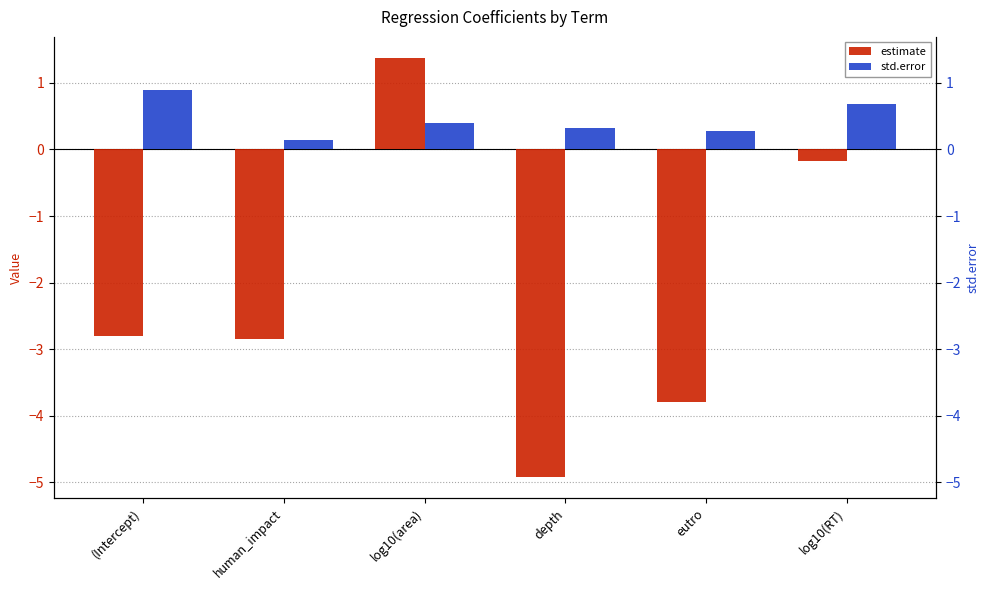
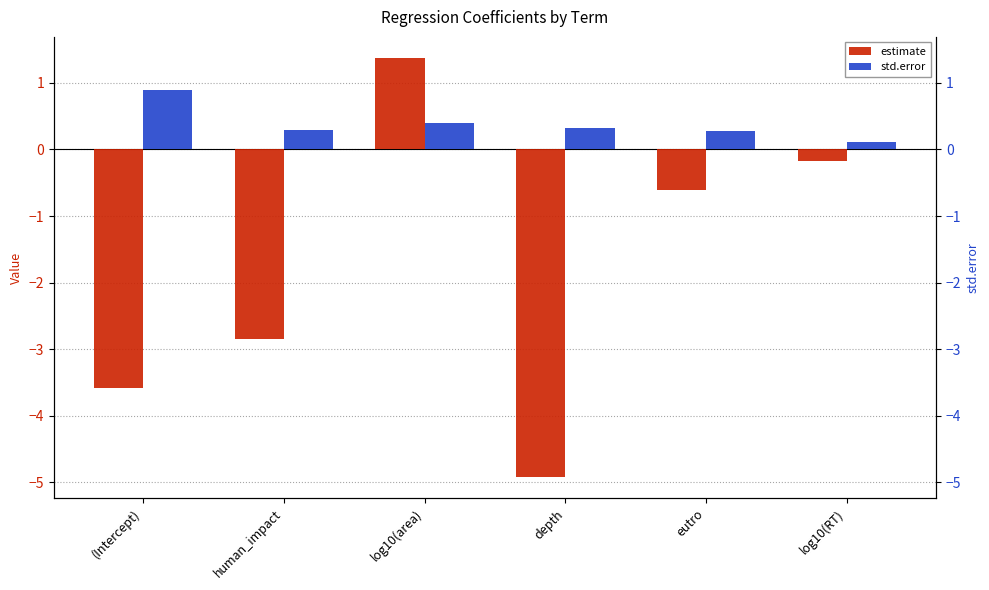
estimate, (Intercept): -2.8 -> -3.6
std.error, human_impact: 0.1 -> 0.3
estimate, eutro: -3.8 -> -0.6
std.error, log10(RT): 0.7 -> 0.1
